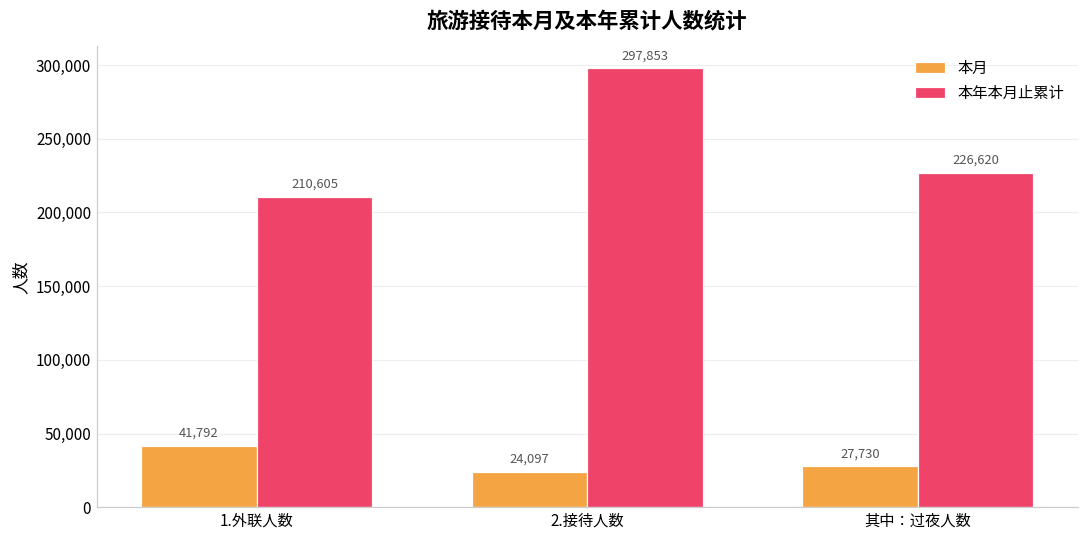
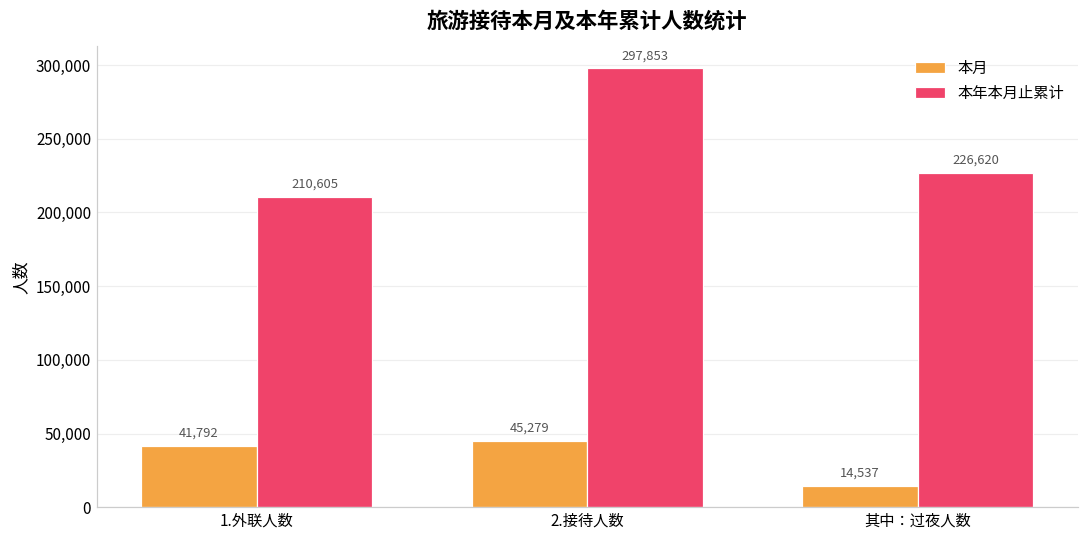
本月, 2.接待人数: 24,097 -> 45,279
本月, 其中：过夜人数: 27,730 -> 14,537
